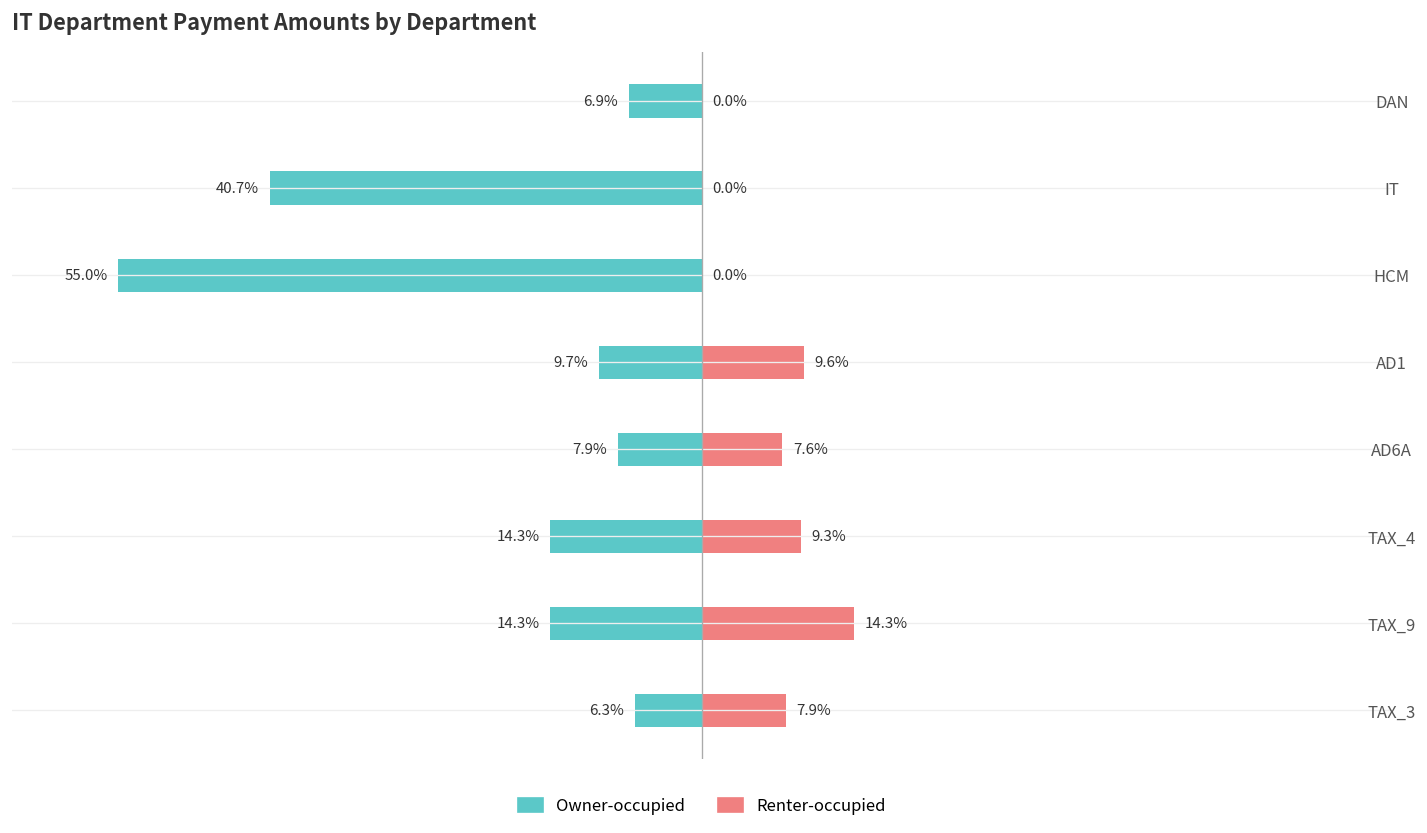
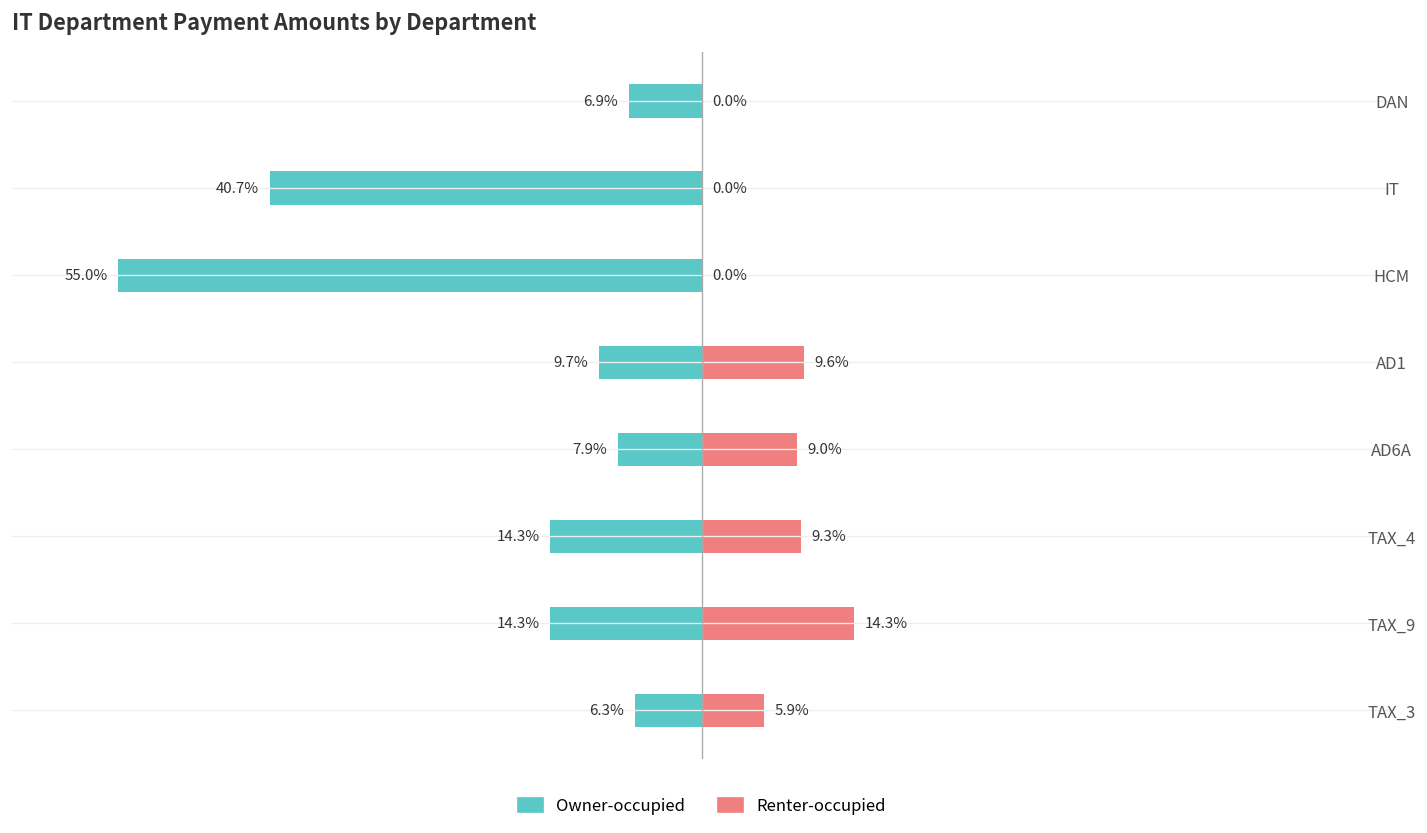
Renter-occupied, AD6A: 7.6% -> 9.0%
Renter-occupied, TAX_3: 7.9% -> 5.9%
